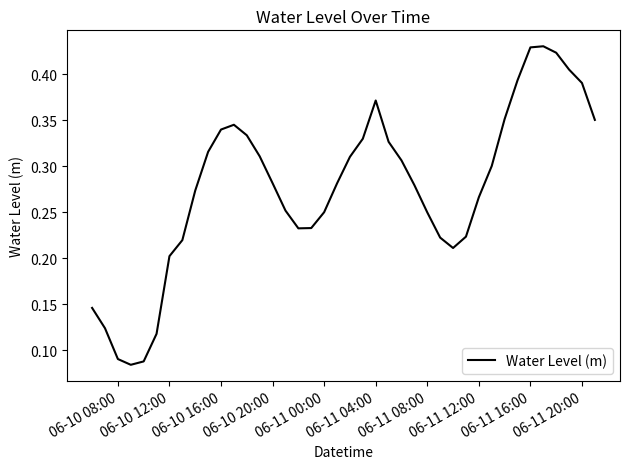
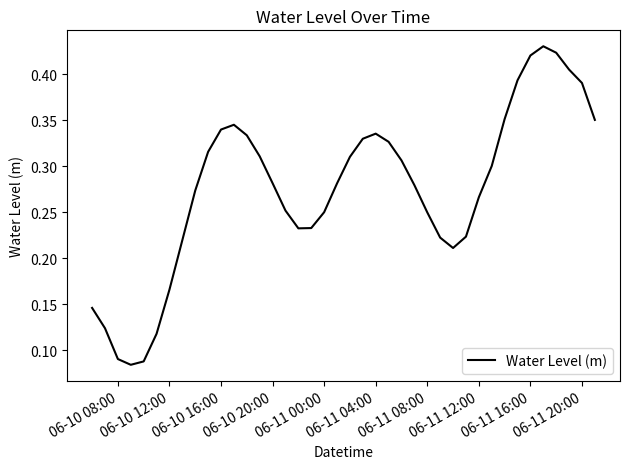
06-10 12:00: 0.20 -> 0.17
06-11 04:00: 0.37 -> 0.34
06-11 16:00: 0.43 -> 0.42
